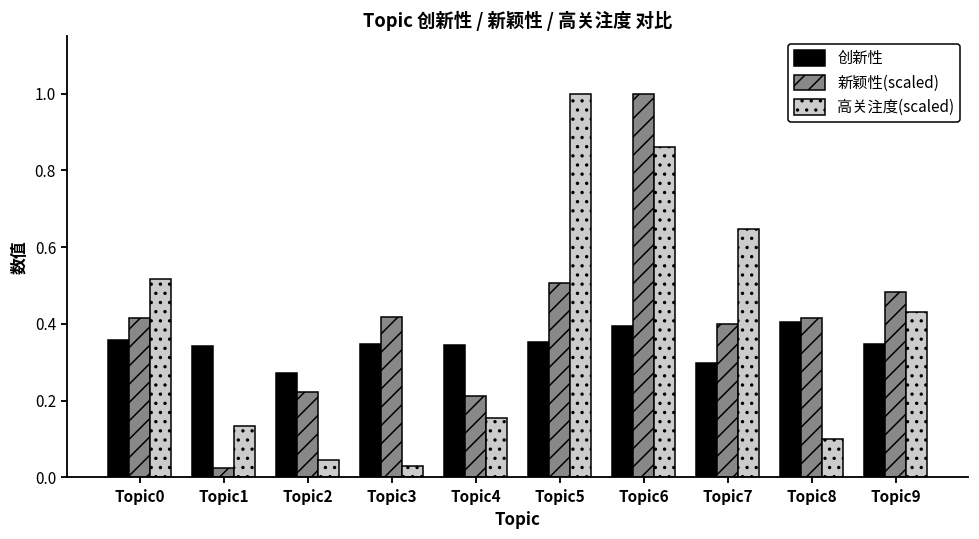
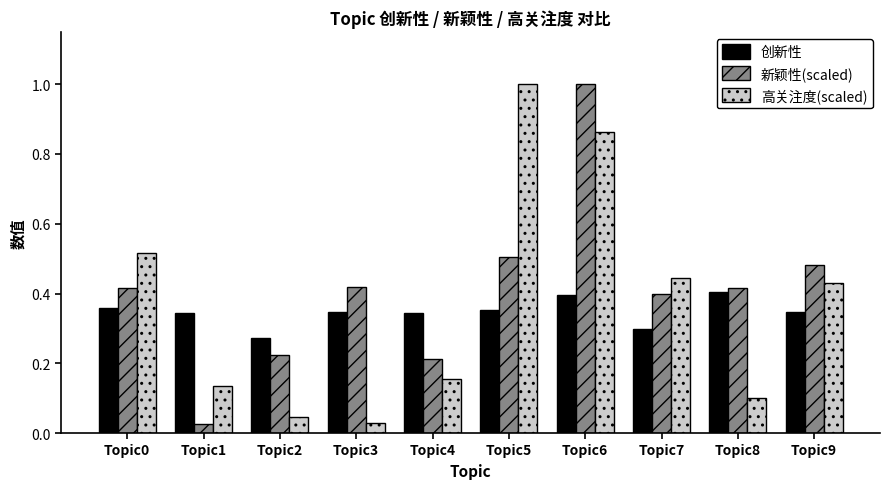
高关注度(scaled), Topic7: 0.65 -> 0.44
